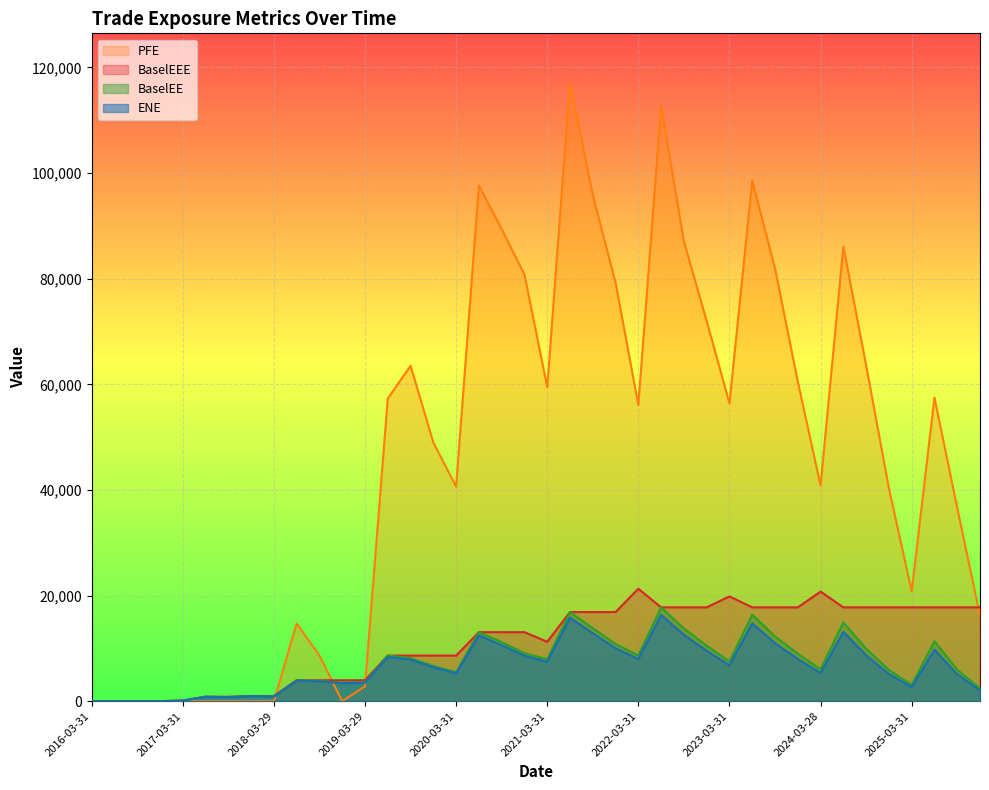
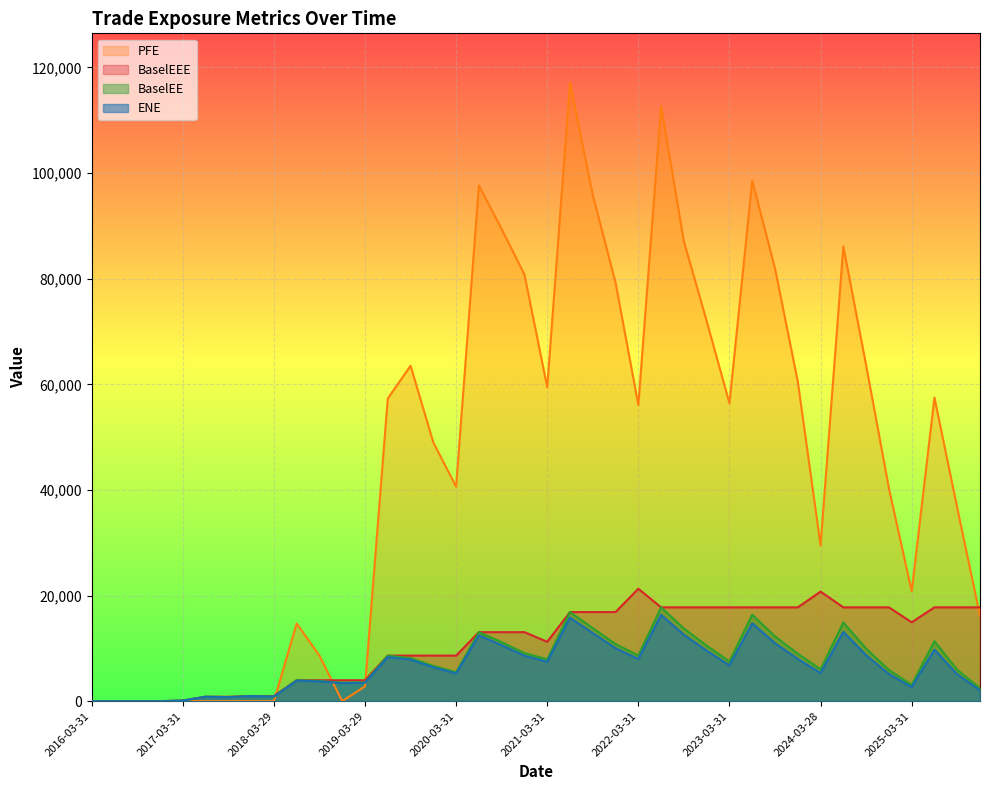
BaselEEE, 2023-03-31: 20,000 -> 18,000
PFE, 2024-03-28: 41,000 -> 30,000
BaselEEE, 2025-03-31: 18,000 -> 15,000
